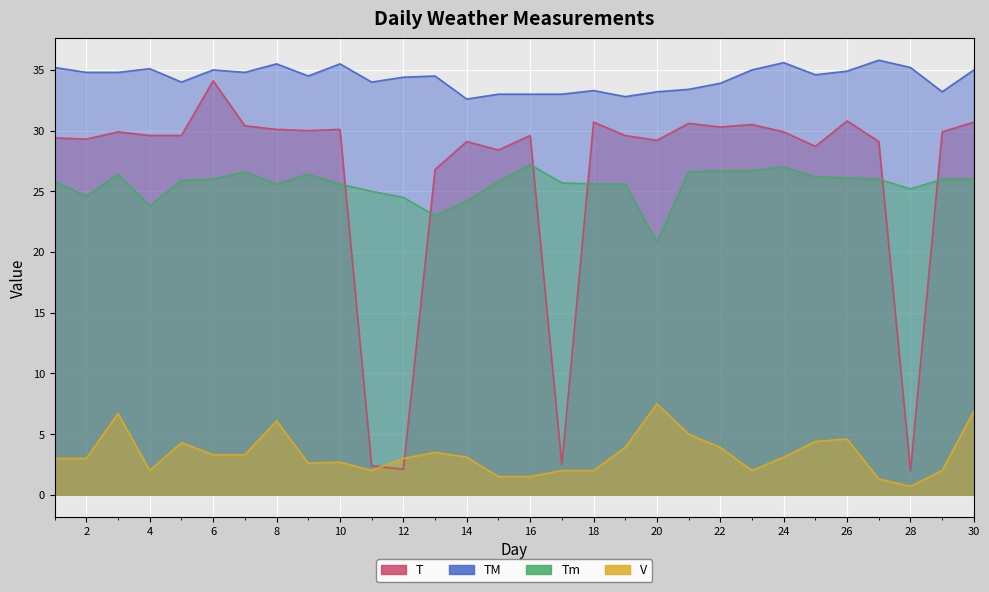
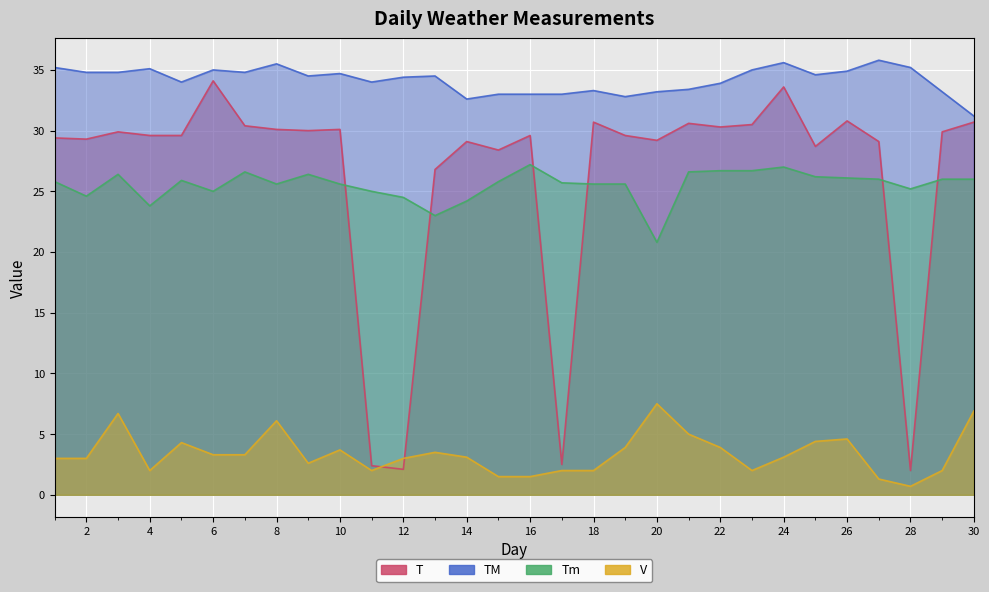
Tm, 6: 26 -> 25
TM, 10: 35.5 -> 34.7
V, 10: 2.7 -> 3.7
T, 24: 29.9 -> 33.6
TM, 30: 35.0 -> 31.2
